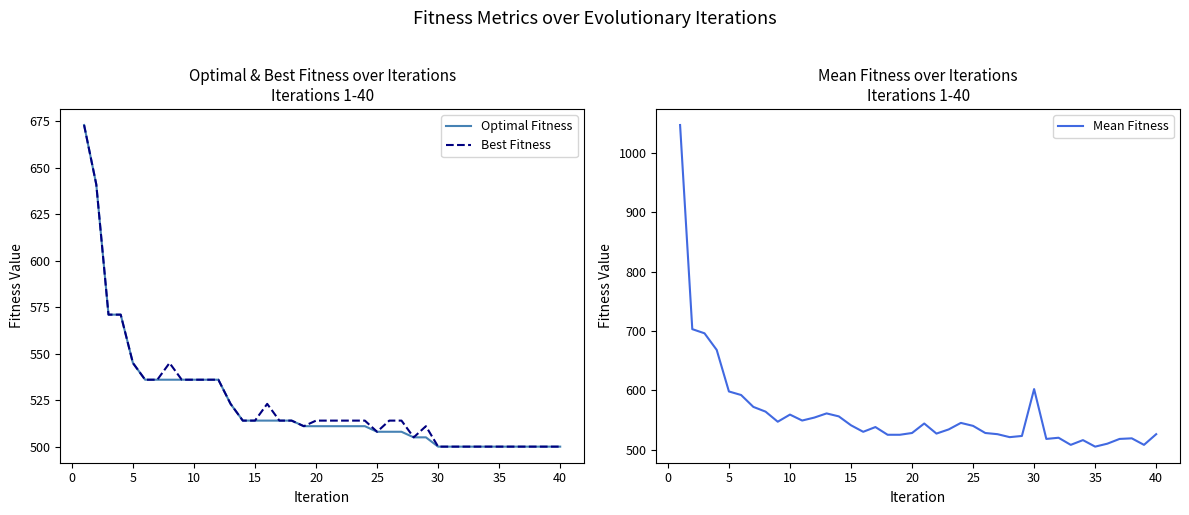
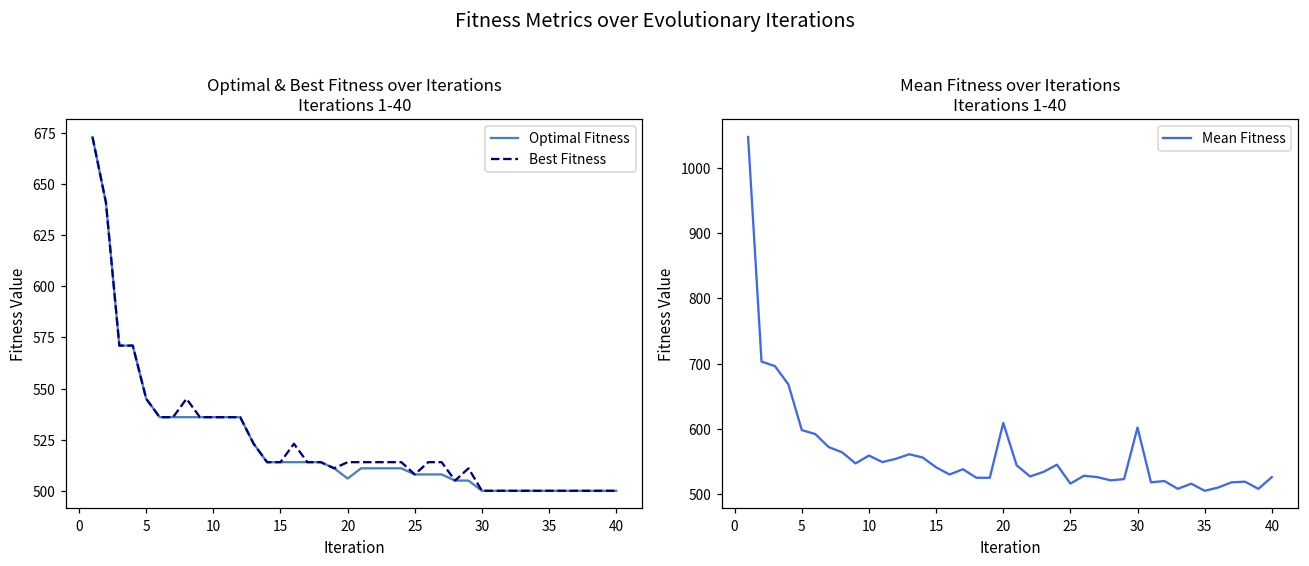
Optimal & Best Fitness over Iterations Iterations 1-40, Optimal Fitness, 20: 511 -> 506
Mean Fitness over Iterations Iterations 1-40, 20: 530 -> 610
Mean Fitness over Iterations Iterations 1-40, 25: 540 -> 520
